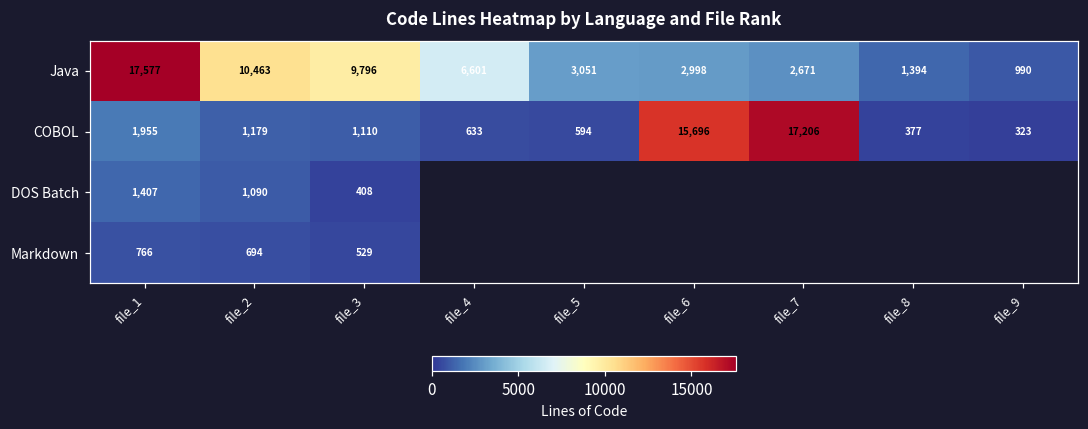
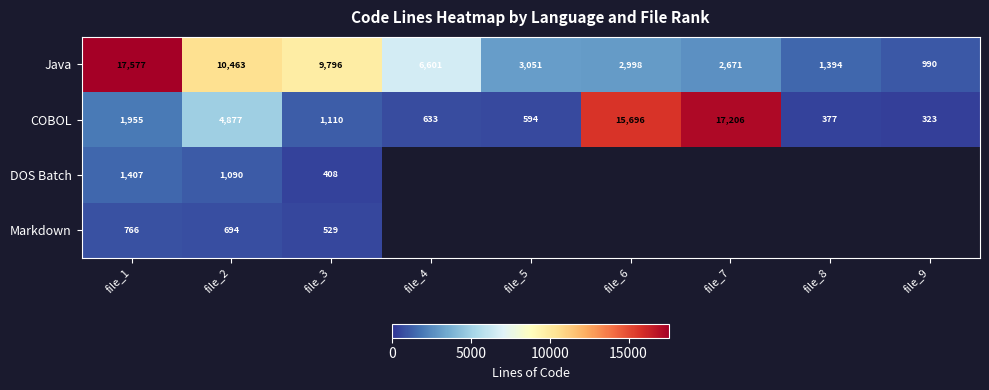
COBOL, file_2: 1,179 -> 4,877
